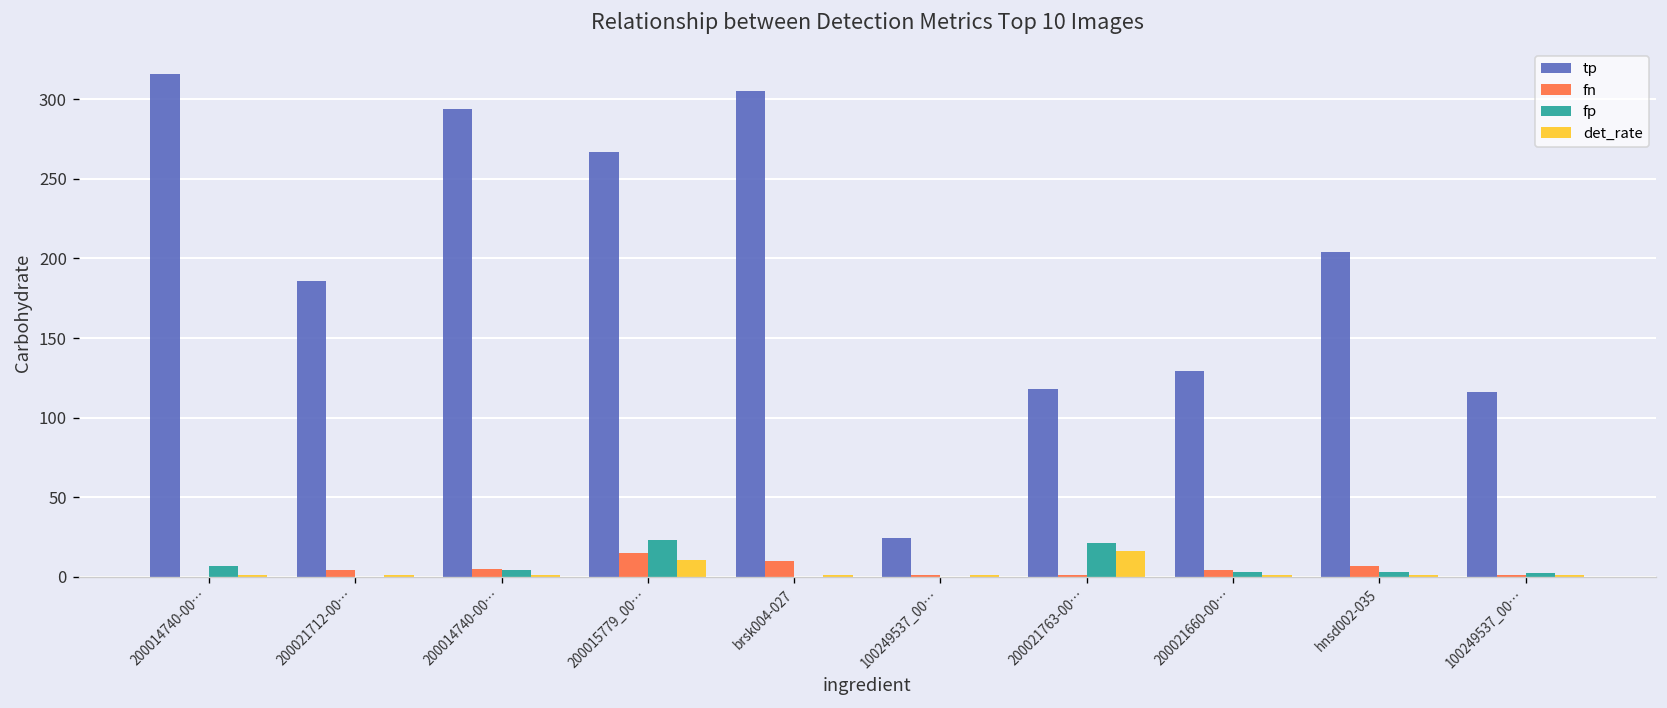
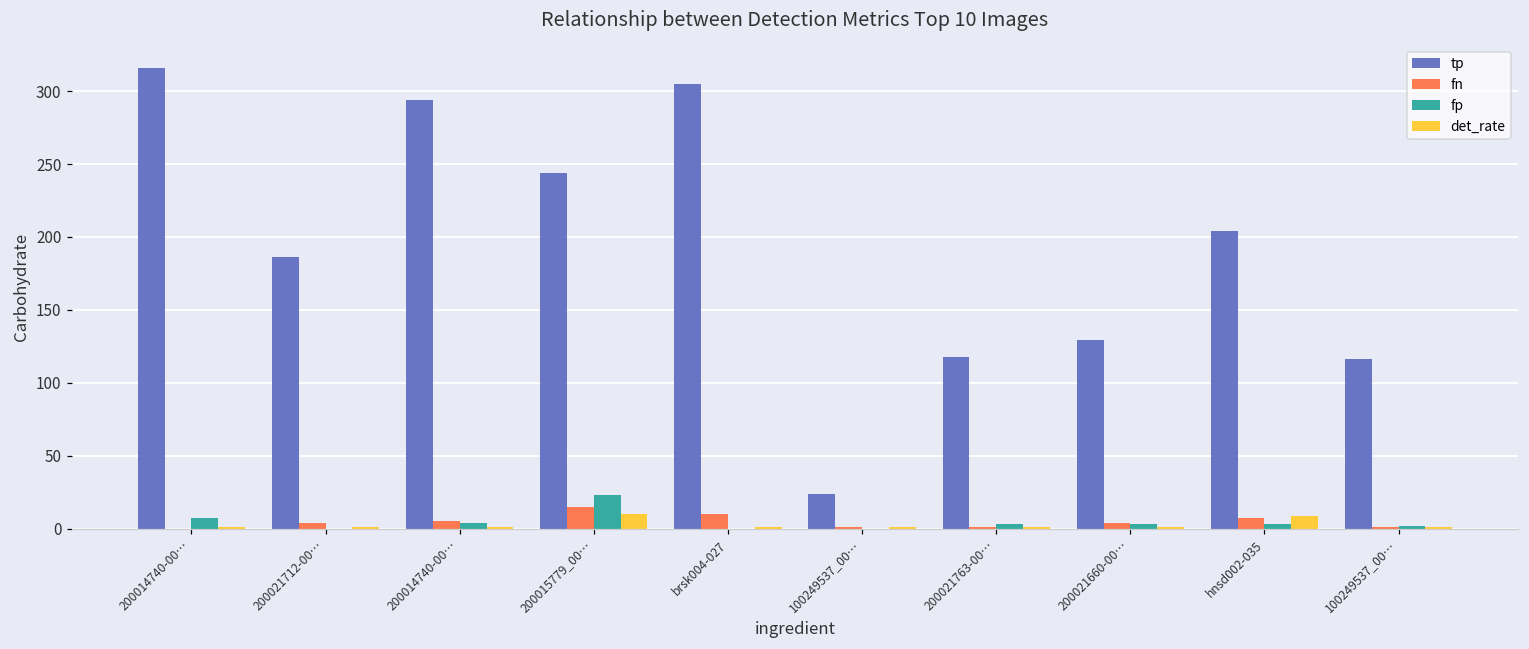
tp, 200015779_00…: 267 -> 244
fp, 200021763-00…: 21 -> 3
det_rate, 200021763-00…: 16 -> 1
det_rate, hnsd002-035: 1 -> 9
